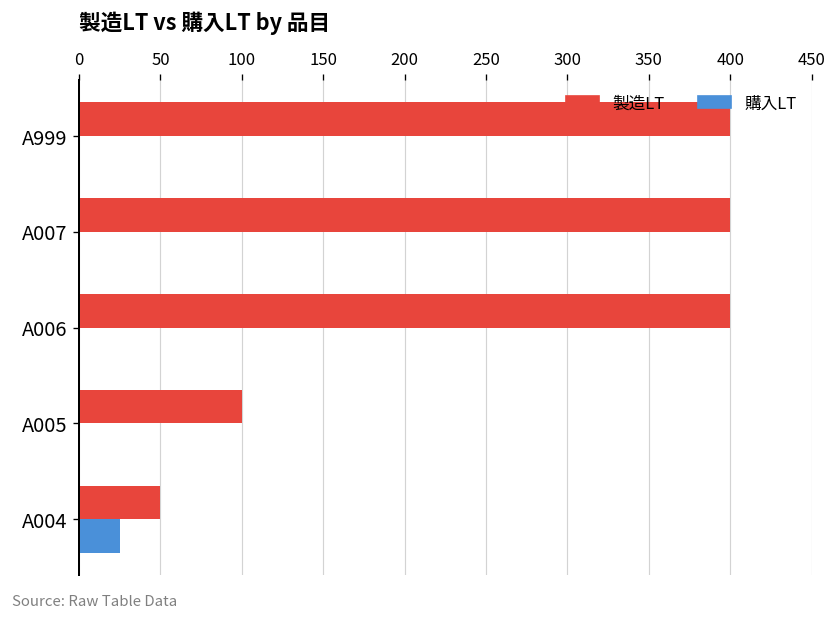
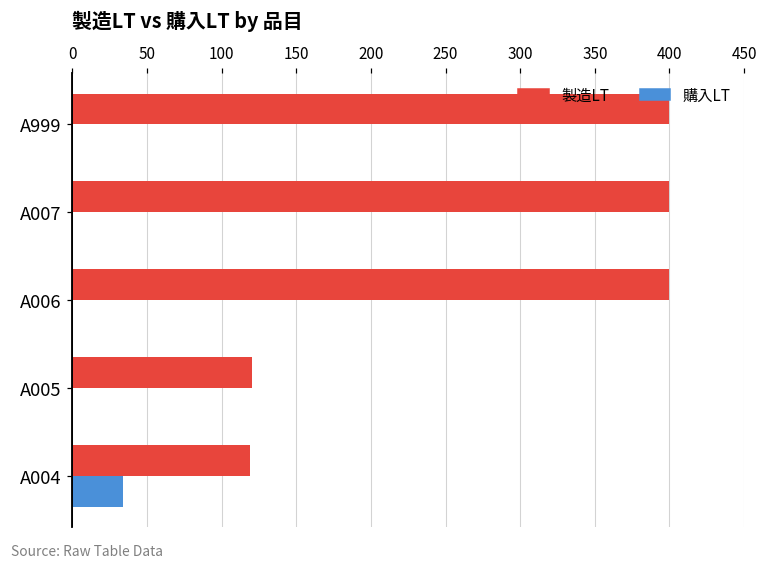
製造LT, A005: 100 -> 120
製造LT, A004: 50 -> 119
購入LT, A004: 25 -> 34
